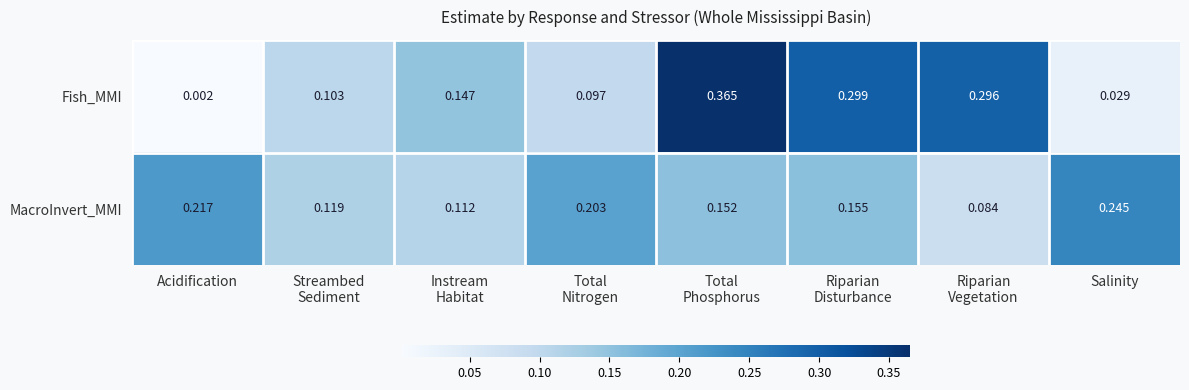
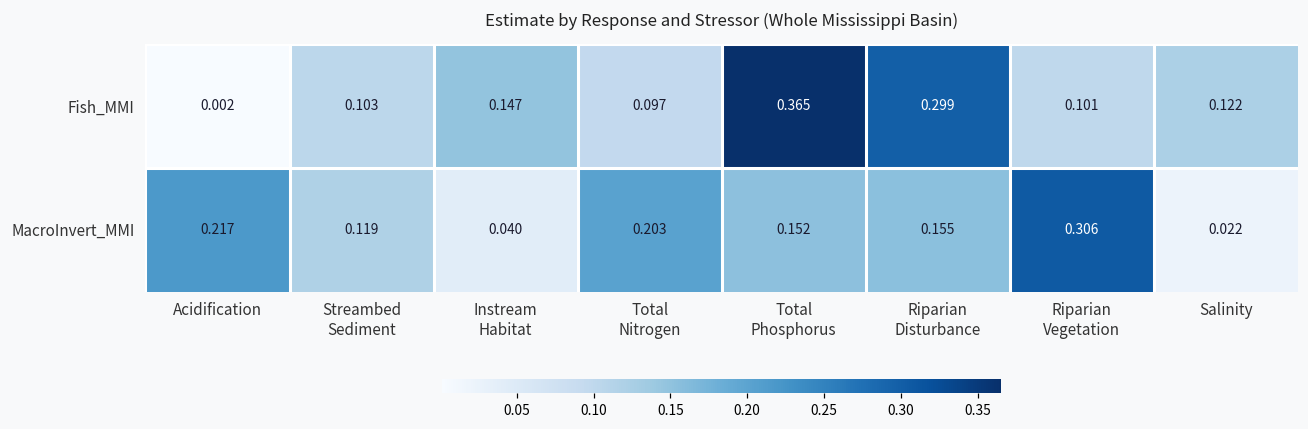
Fish_MMI, Riparian Vegetation: 0.296 -> 0.101
Fish_MMI, Salinity: 0.029 -> 0.122
MacroInvert_MMI, Instream Habitat: 0.112 -> 0.040
MacroInvert_MMI, Riparian Vegetation: 0.084 -> 0.306
MacroInvert_MMI, Salinity: 0.245 -> 0.022
